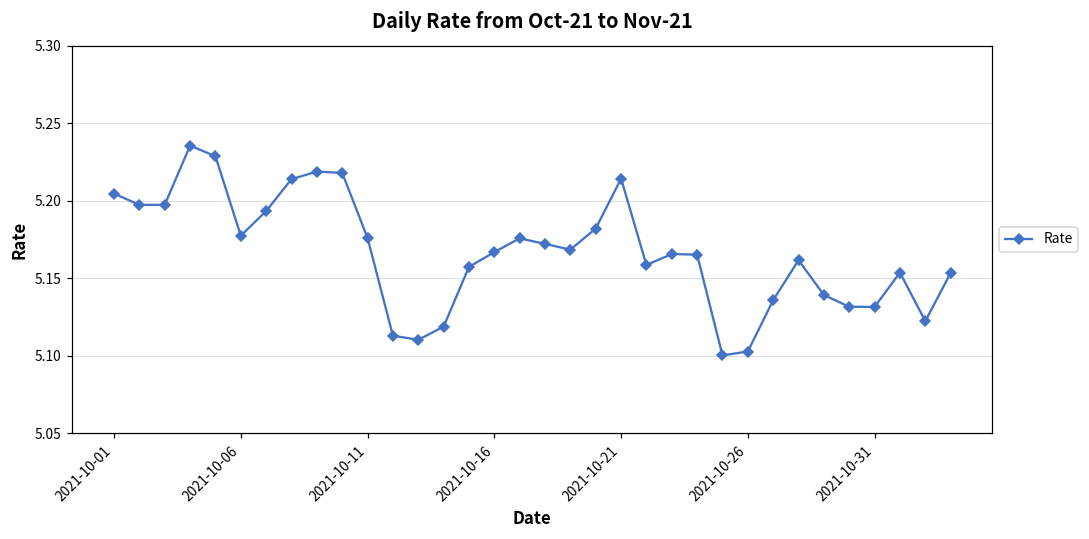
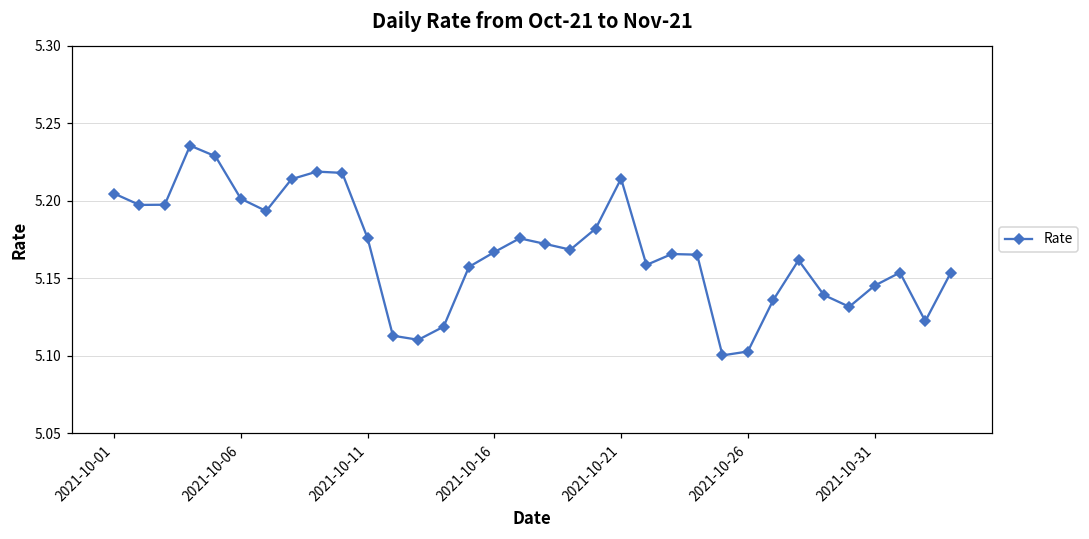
2021-10-06: 5.177 -> 5.201
2021-10-31: 5.131 -> 5.145
